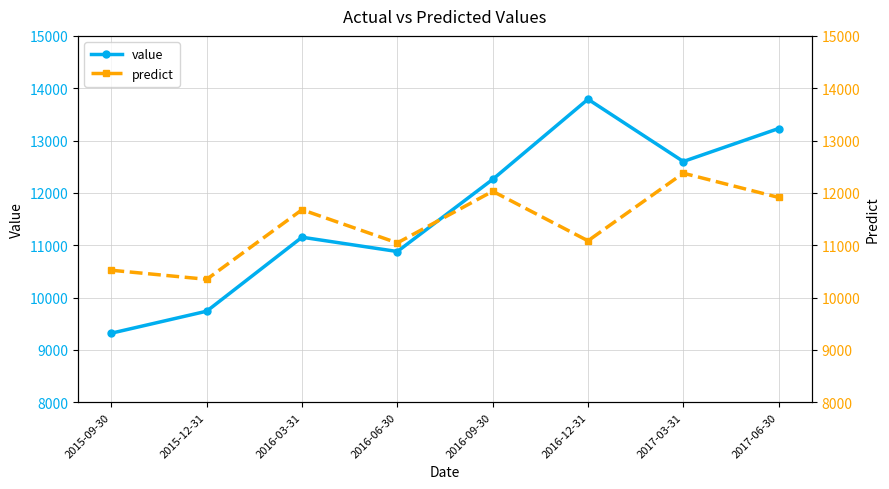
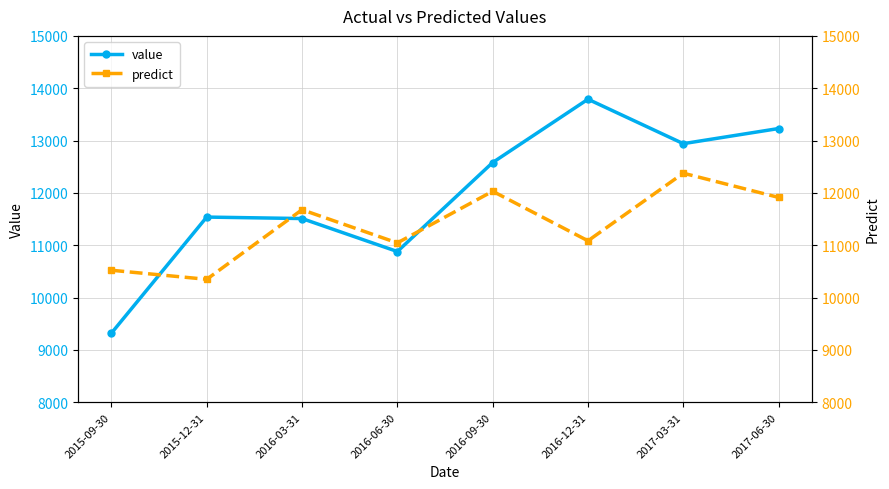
value, 2015-12-31: 9700 -> 11500
value, 2016-03-31: 11200 -> 11500
value, 2016-09-30: 12300 -> 12600
value, 2017-03-31: 12600 -> 12900
